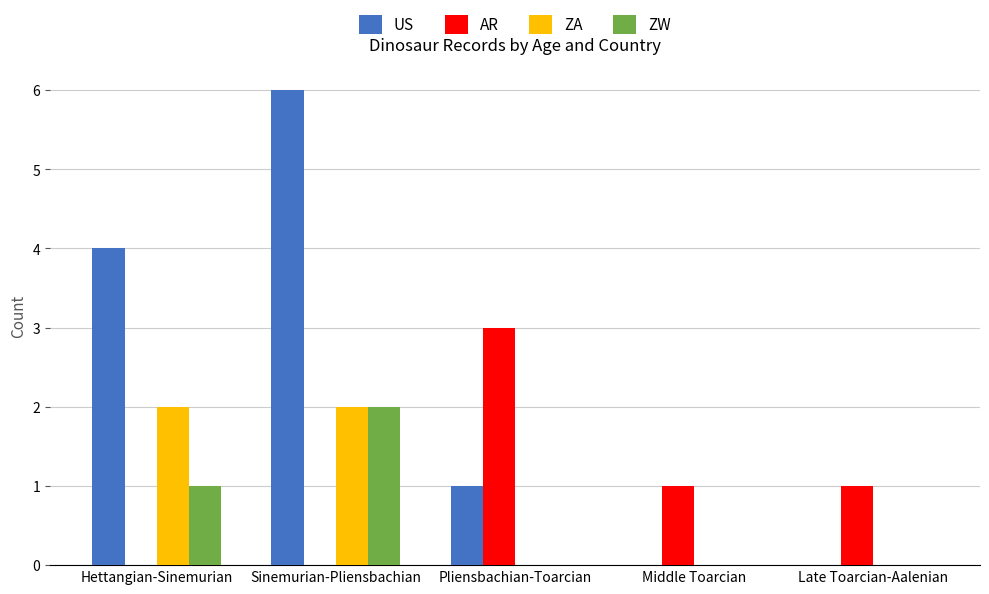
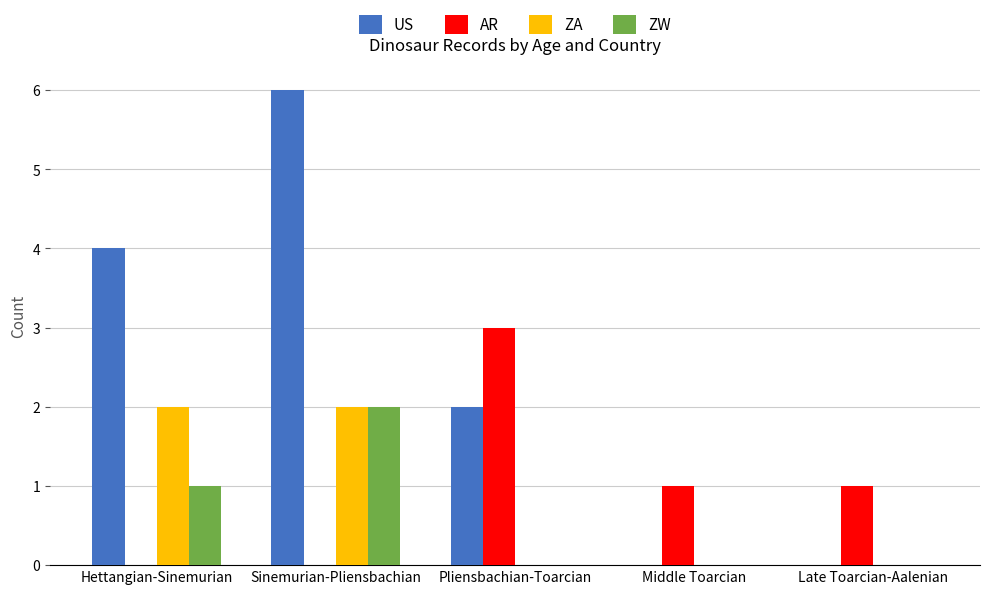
US, Pliensbachian-Toarcian: 1 -> 2
